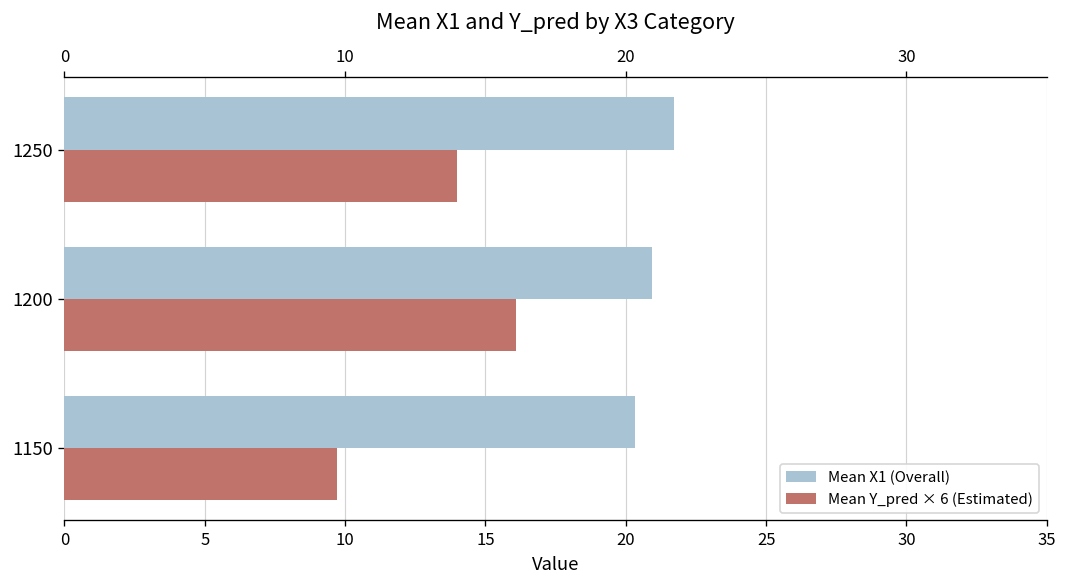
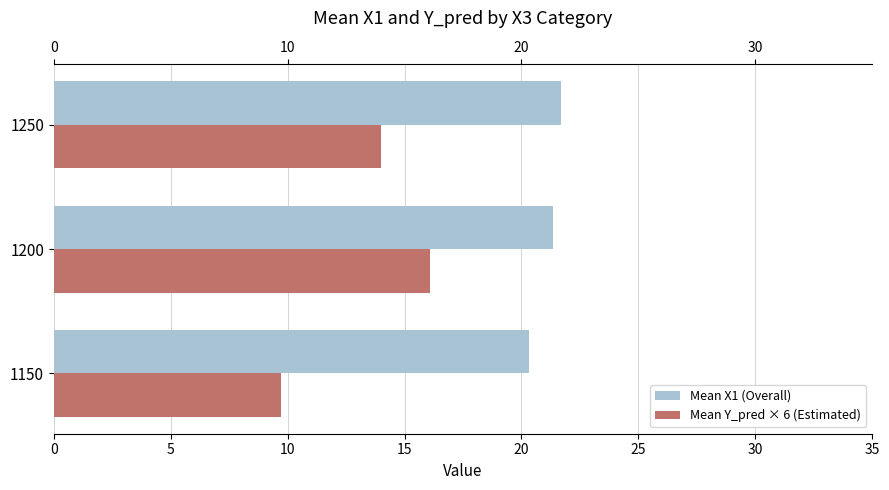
Mean X1 (Overall), 1200: 20.9 -> 21.4
